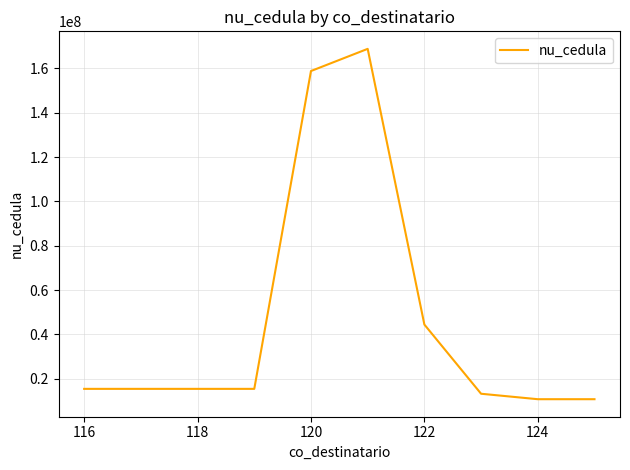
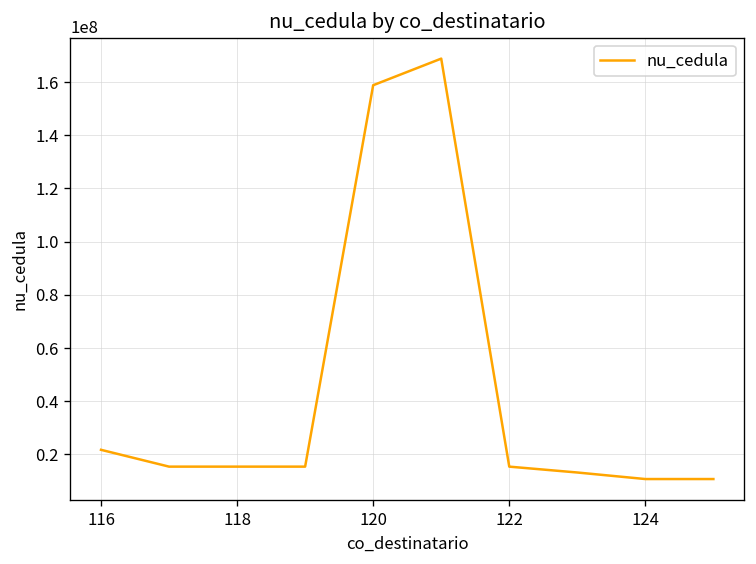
116: 15000000 -> 22000000
122: 44000000 -> 15000000
